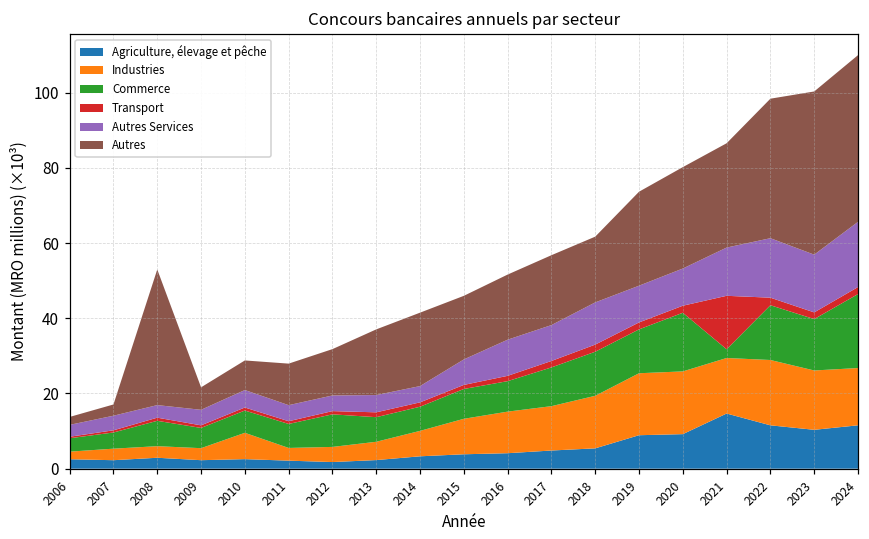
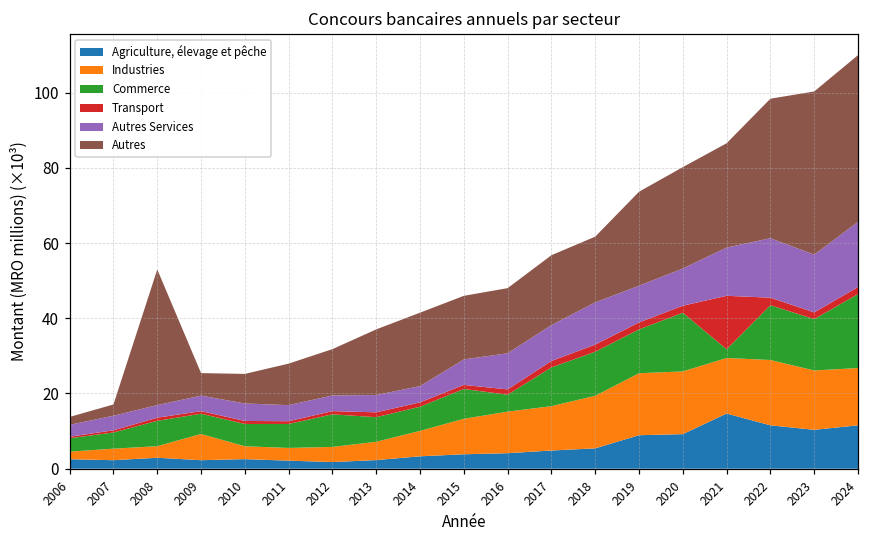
Industries, 2009: 3 -> 7
Industries, 2010: 7 -> 3
Commerce, 2016: 8 -> 4
